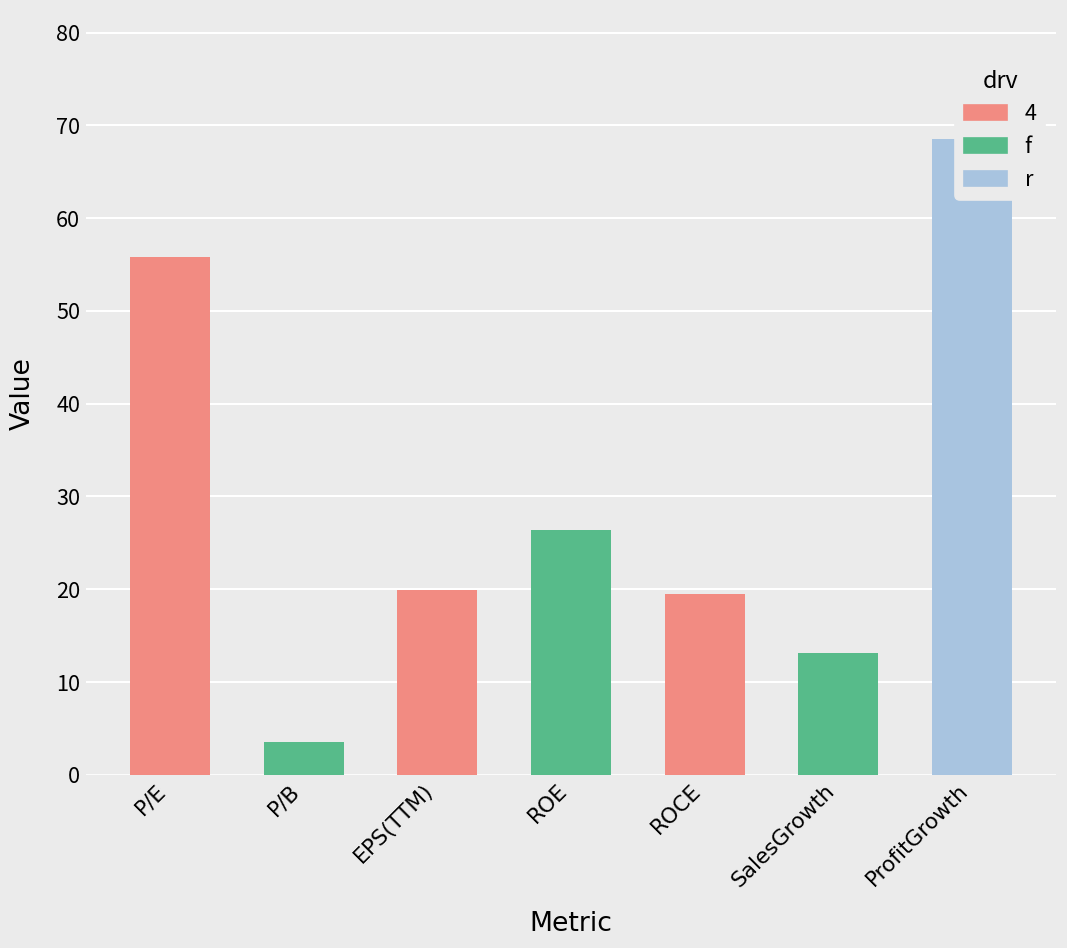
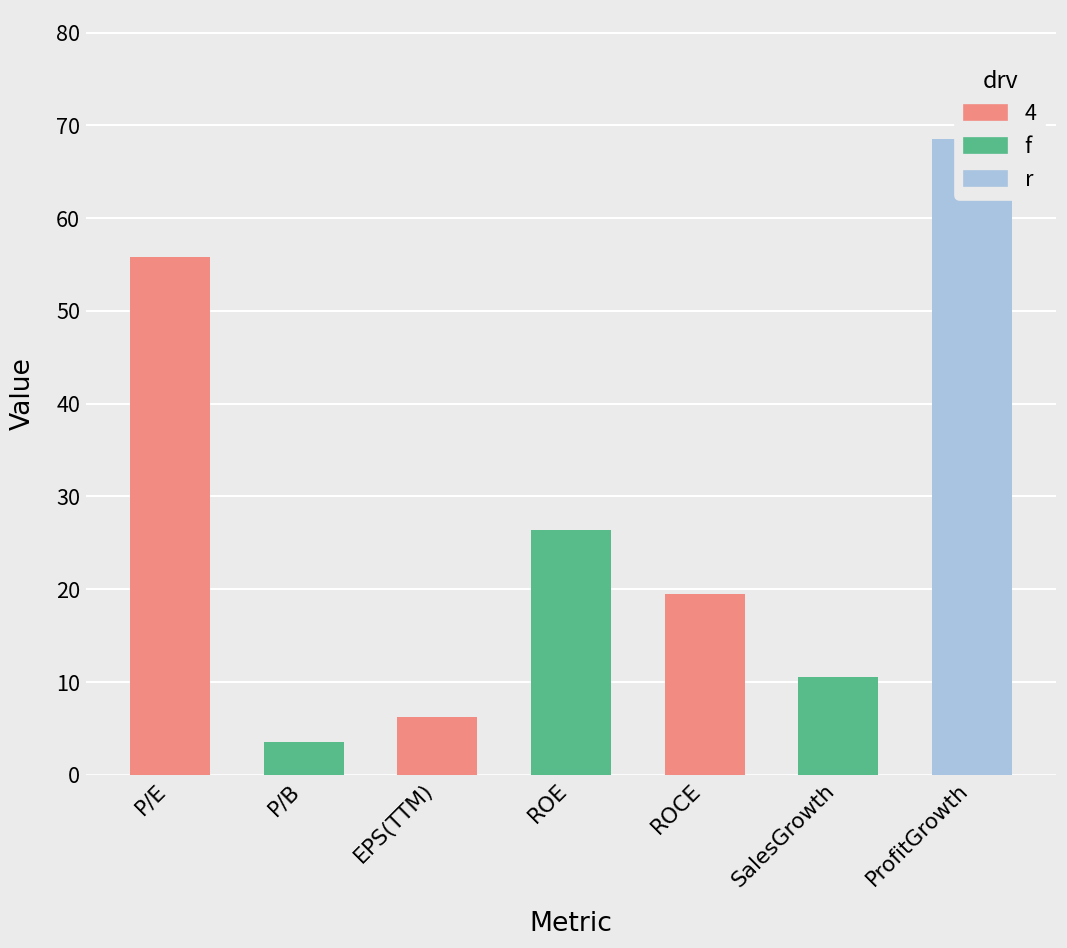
EPS(TTM): 20 -> 6
SalesGrowth: 13 -> 11
